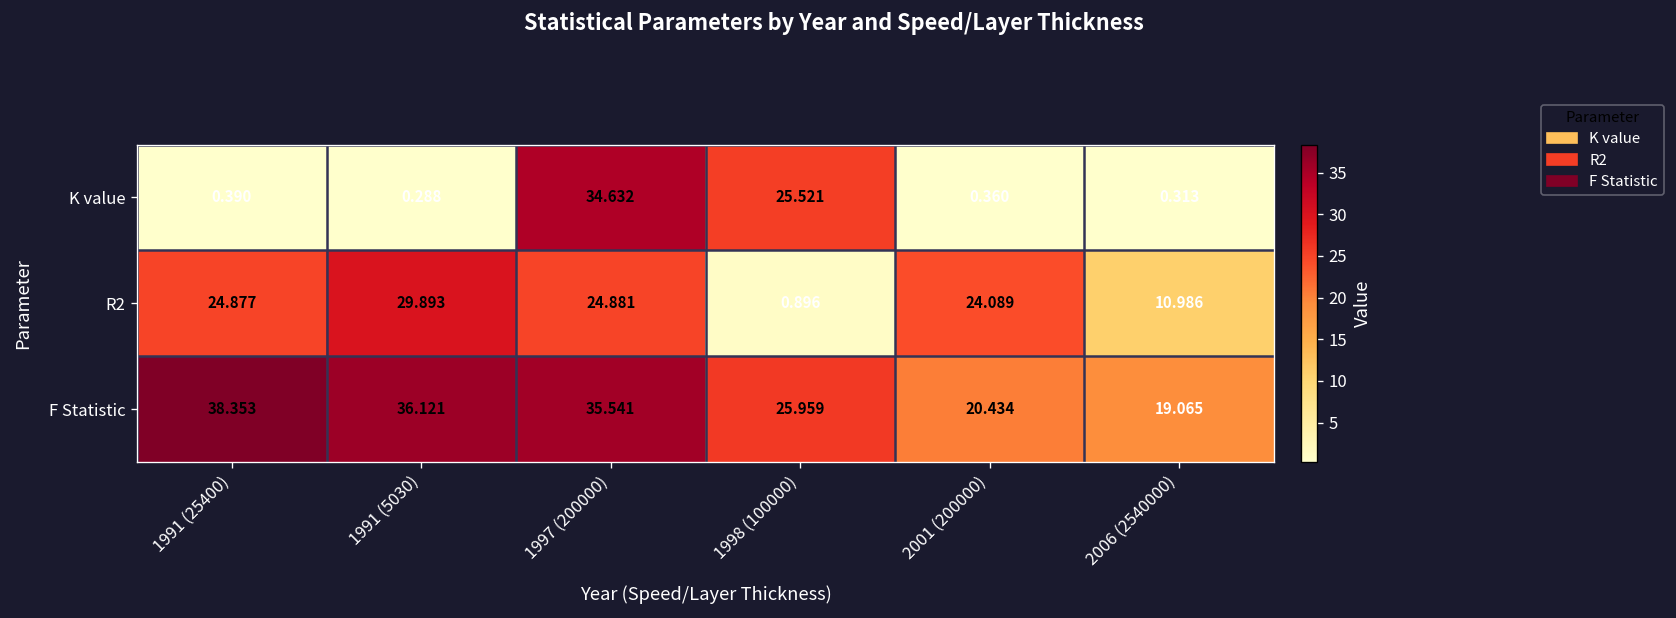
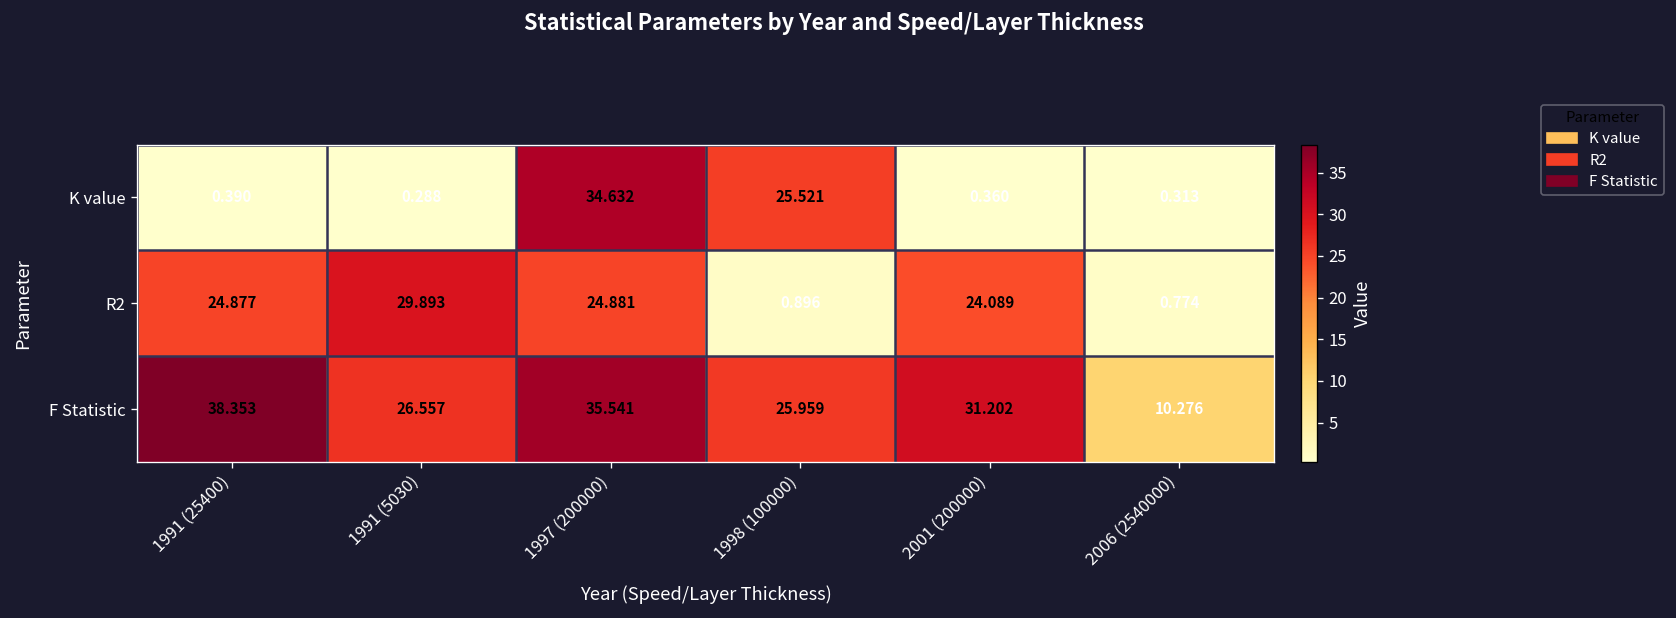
R2, 2006 (2540000): 10.986 -> 0.774
F Statistic, 1991 (5030): 36.121 -> 26.557
F Statistic, 2001 (200000): 20.434 -> 31.202
F Statistic, 2006 (2540000): 19.065 -> 10.276
